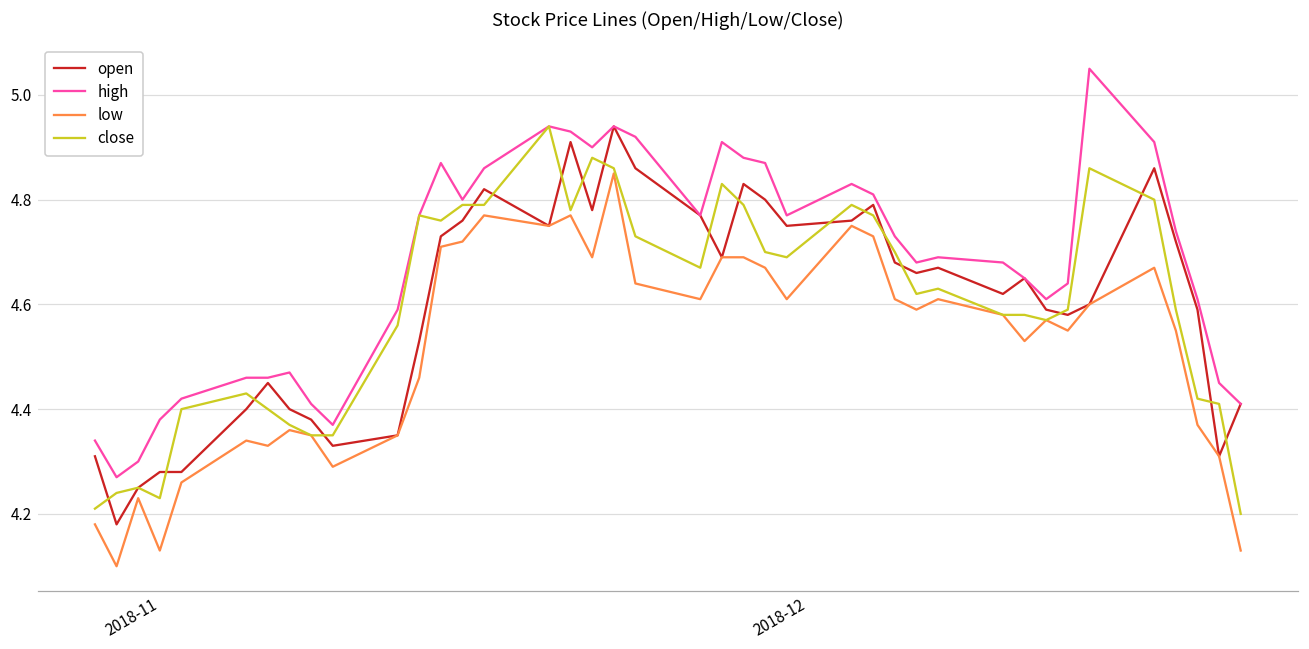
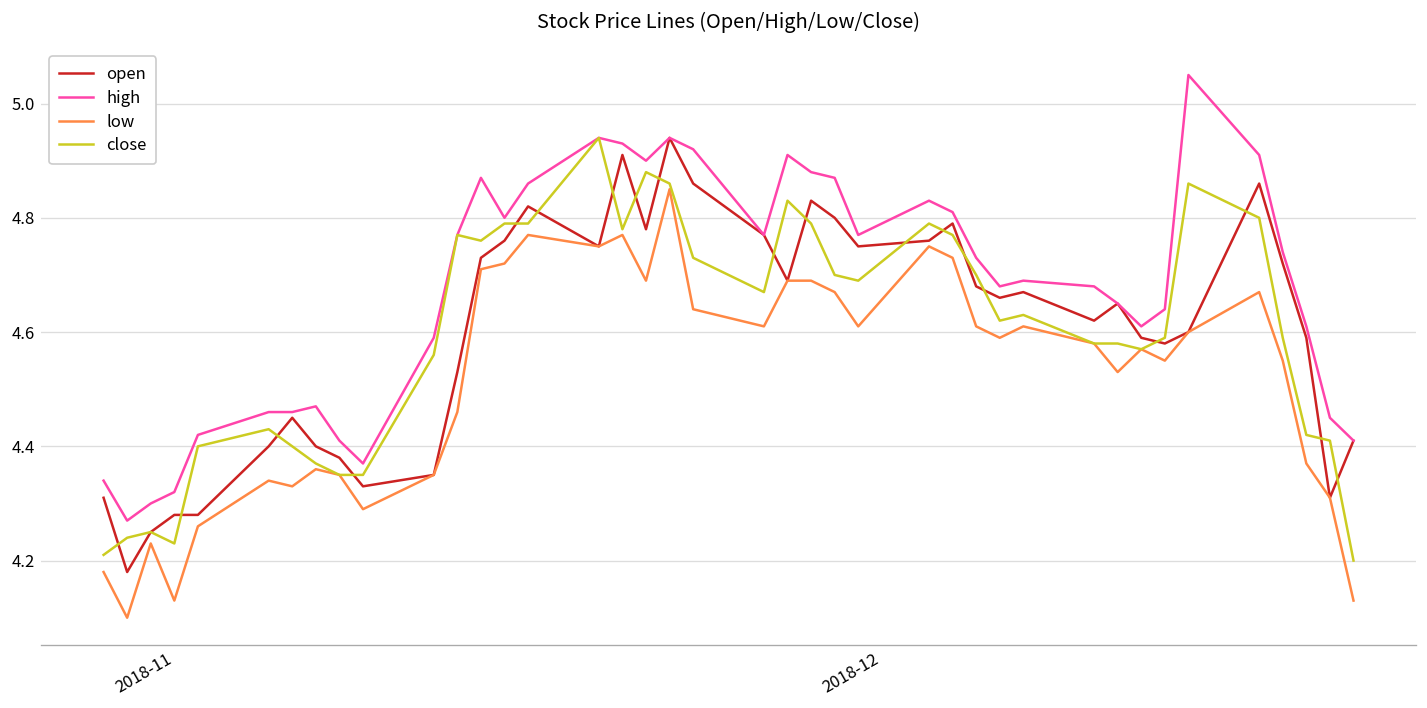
high, 2018-11: 4.38 -> 4.32
